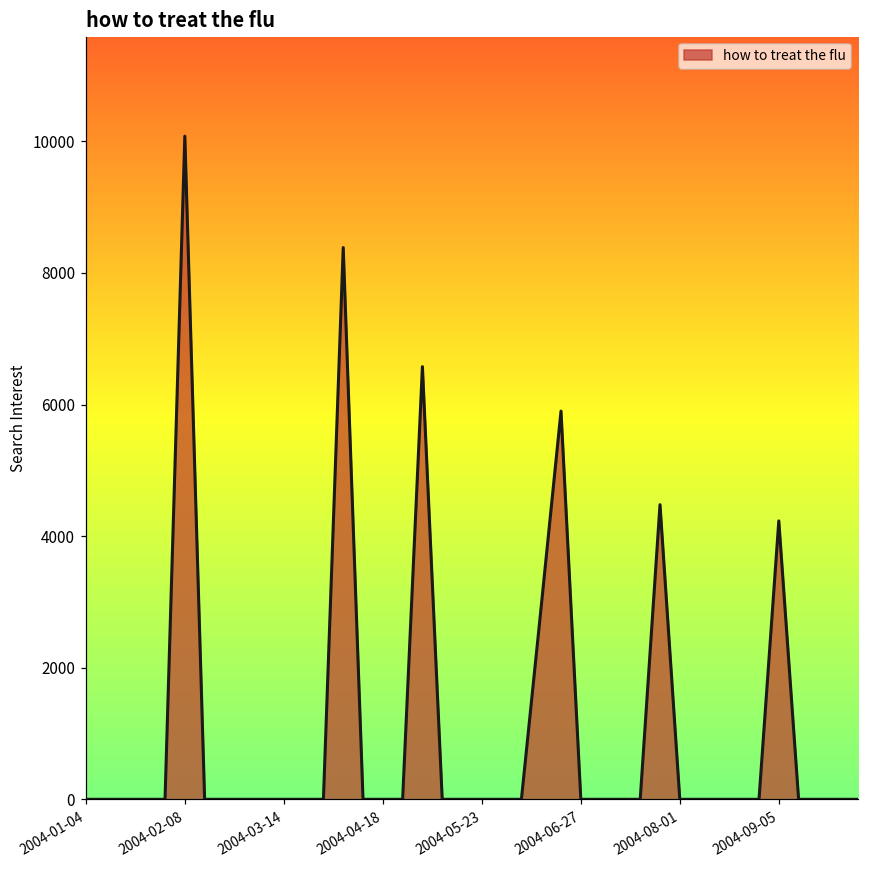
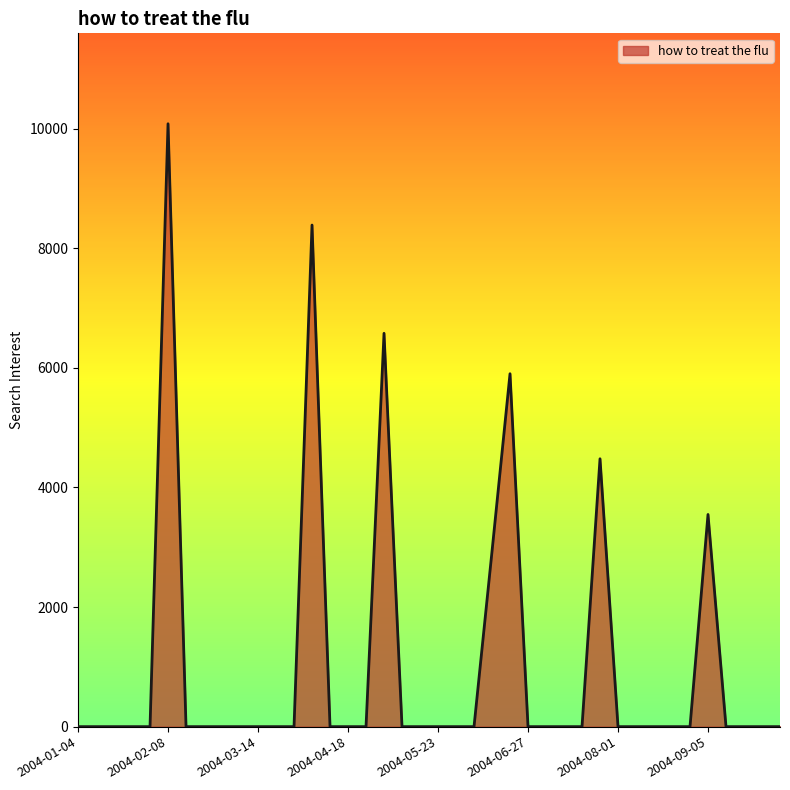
2004-09-05: 4200 -> 3500
